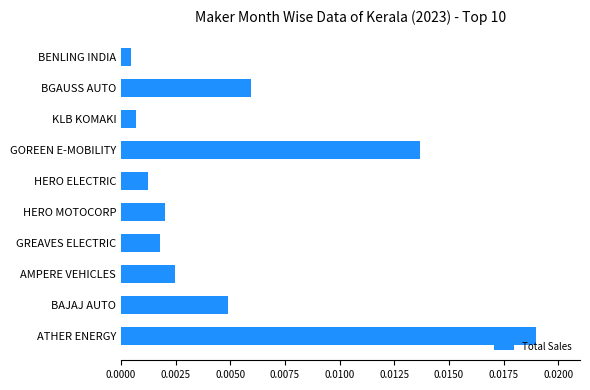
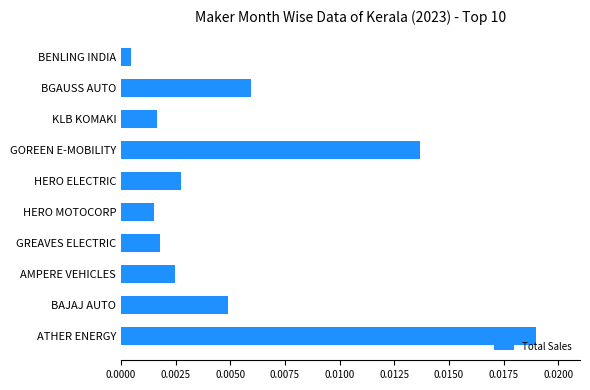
KLB KOMAKI: 0.0007 -> 0.0017
HERO ELECTRIC: 0.0012 -> 0.0028
HERO MOTOCORP: 0.0020 -> 0.0015
